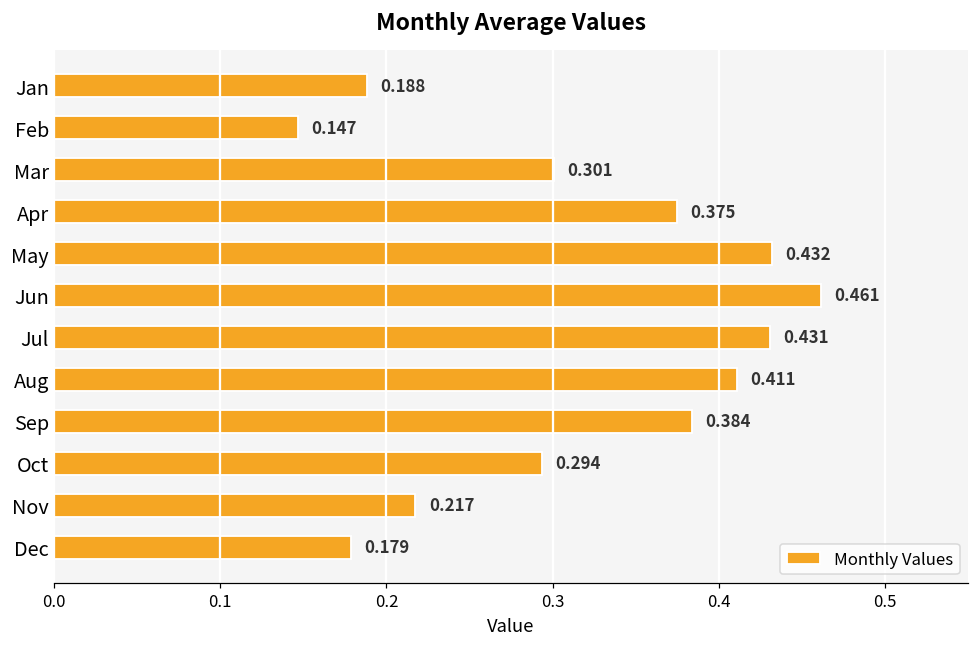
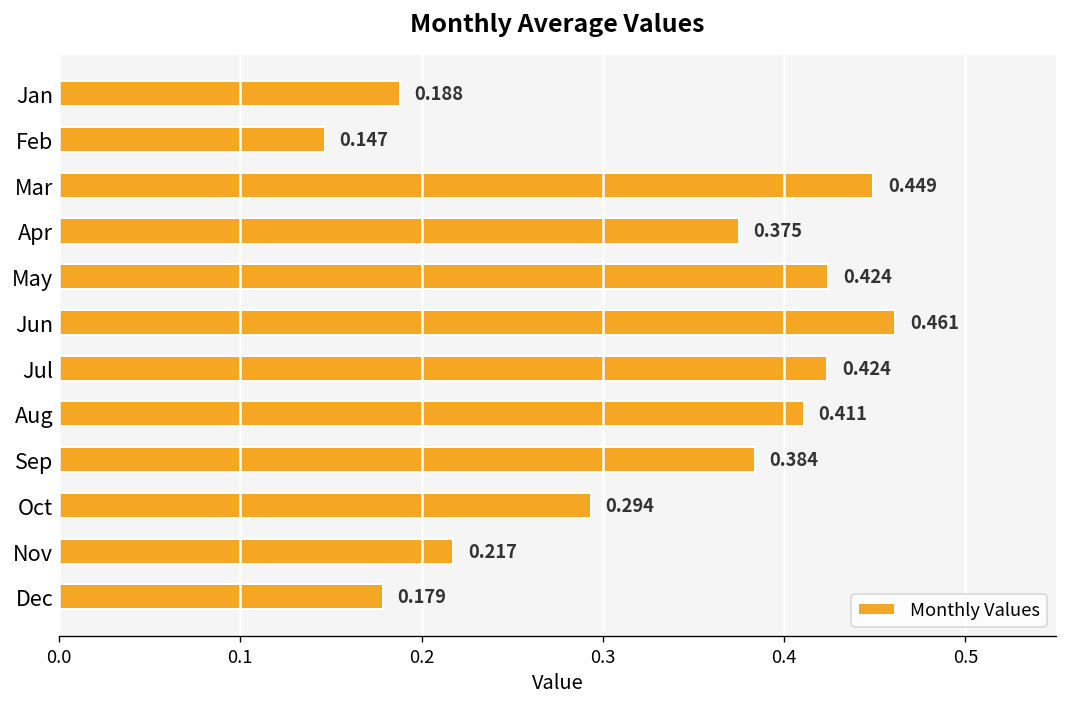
Mar: 0.301 -> 0.449
May: 0.432 -> 0.424
Jul: 0.431 -> 0.424
